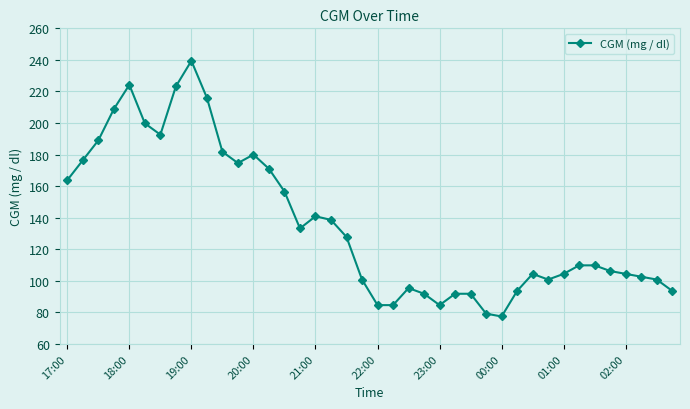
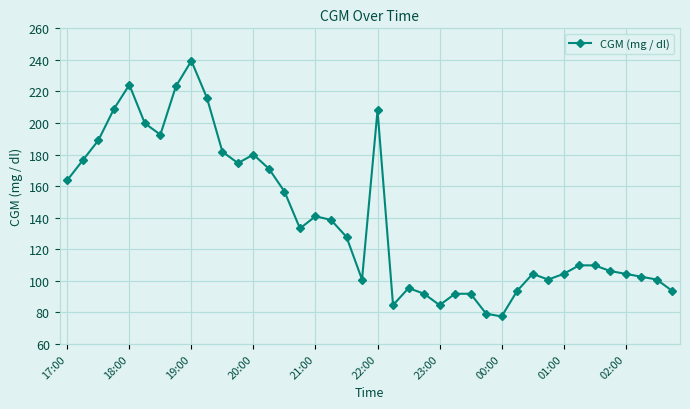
22:00: 85 -> 208
